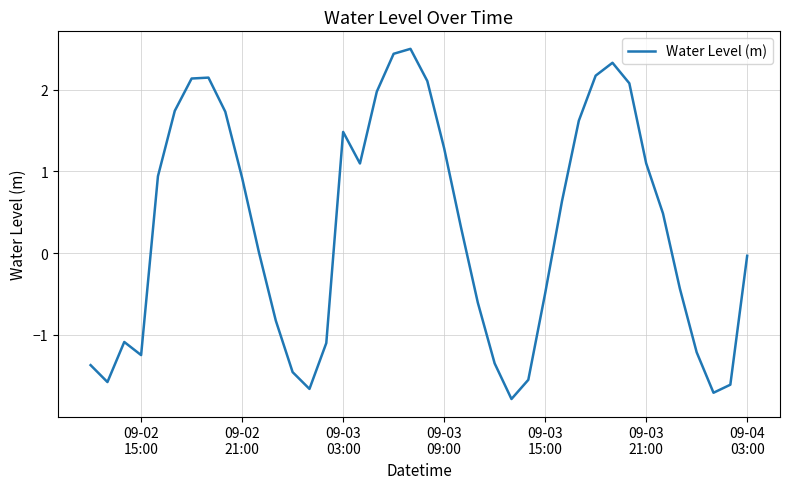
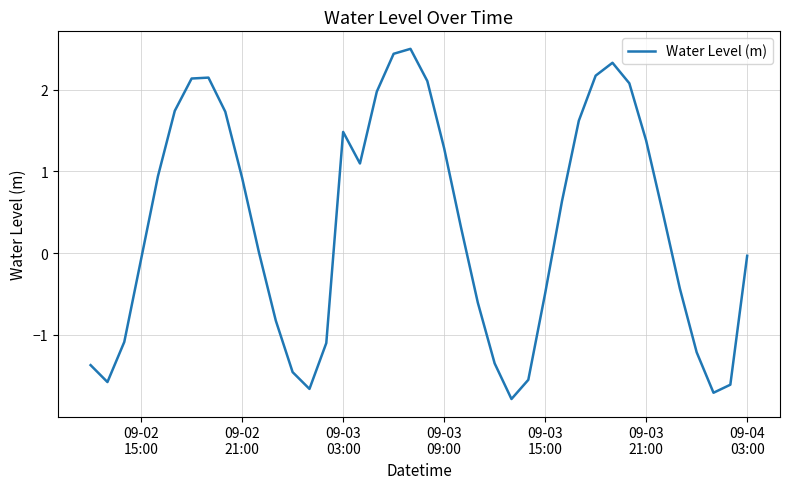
09-02 15:00: -1.2 -> -0.1
09-03 21:00: 1.1 -> 1.4
